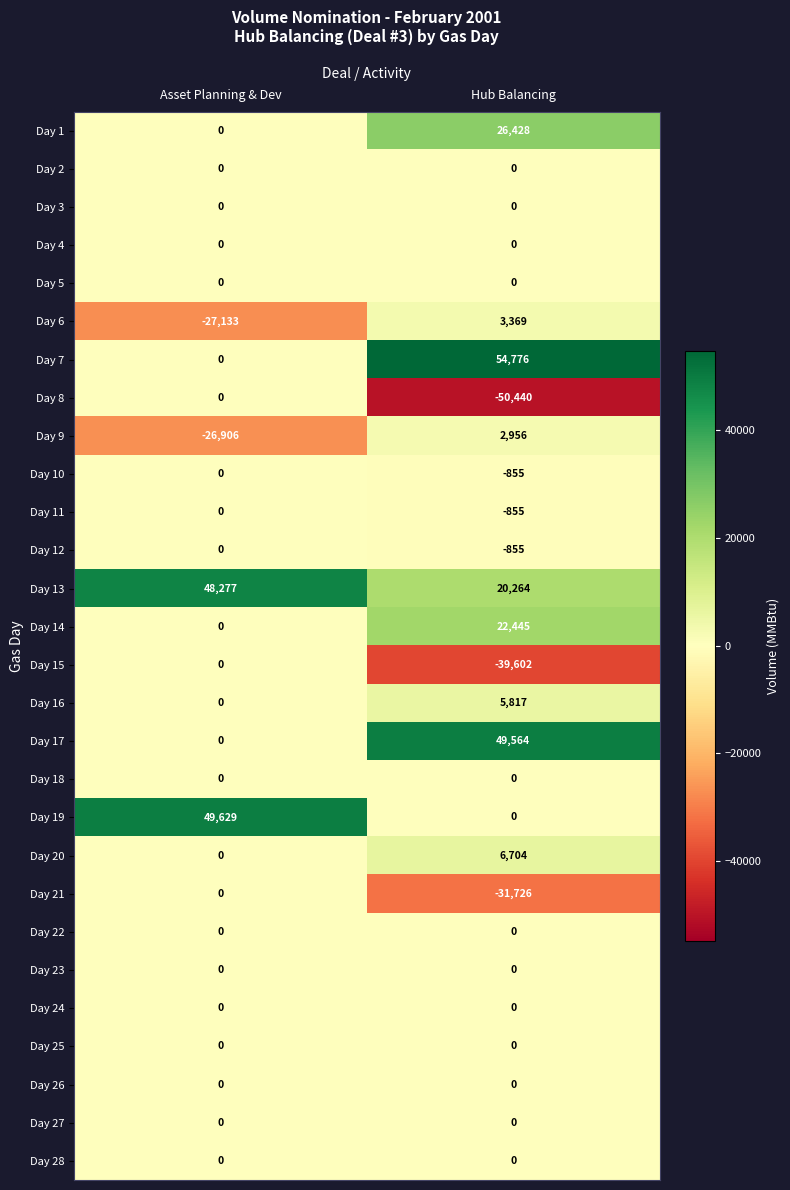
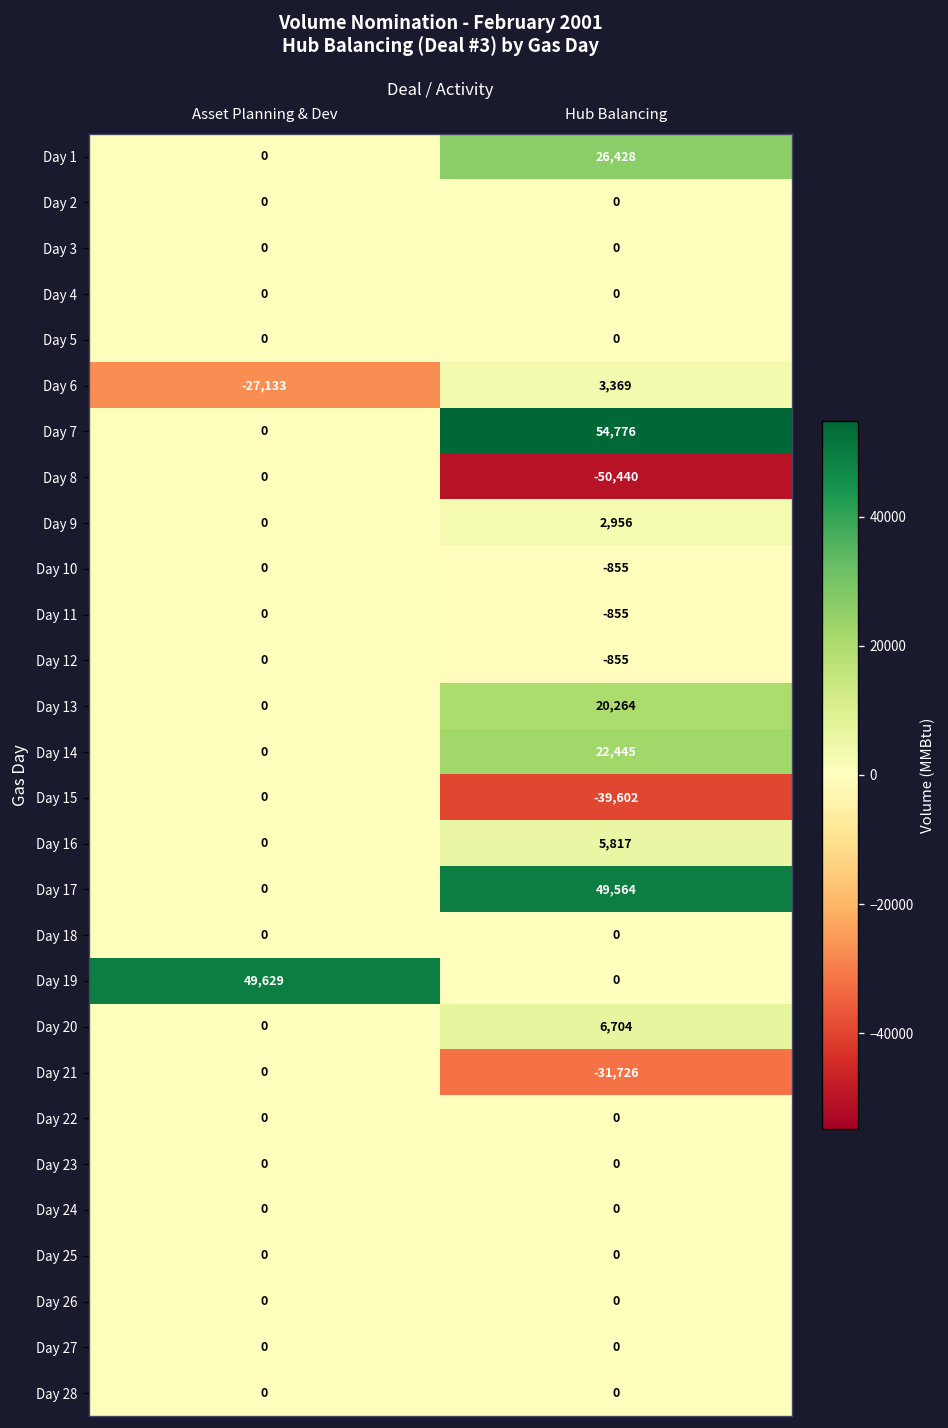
Day 9, Asset Planning & Dev: -26,906 -> 0
Day 13, Asset Planning & Dev: 48,277 -> 0
